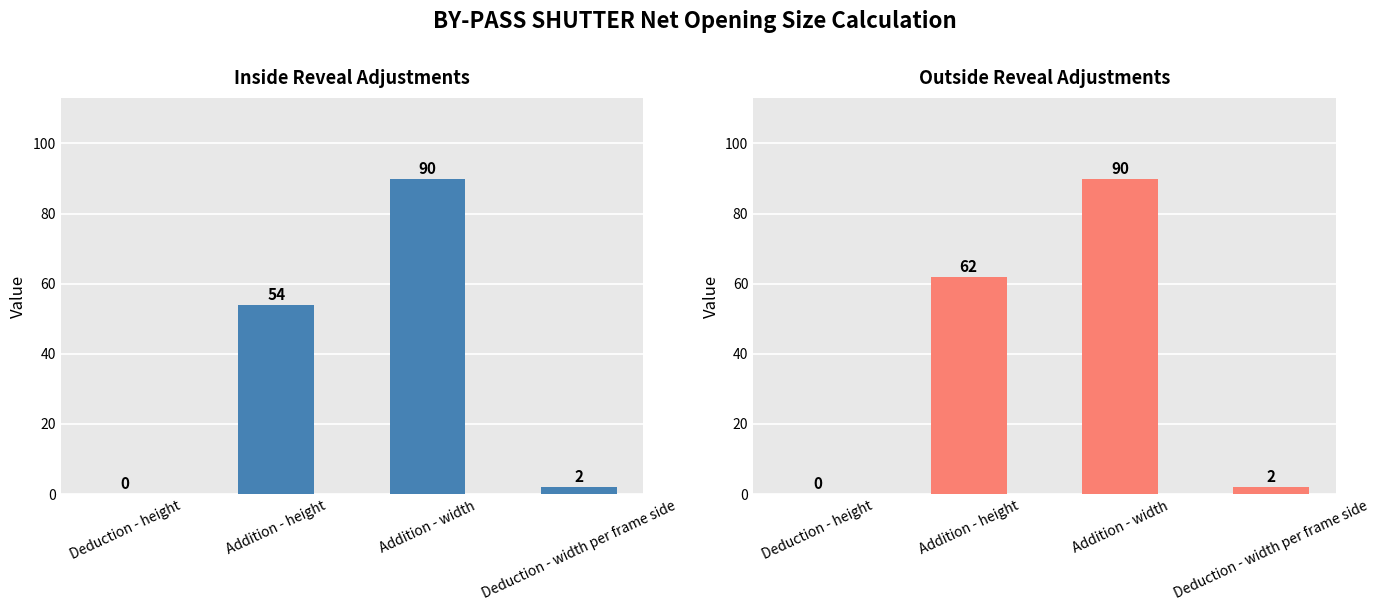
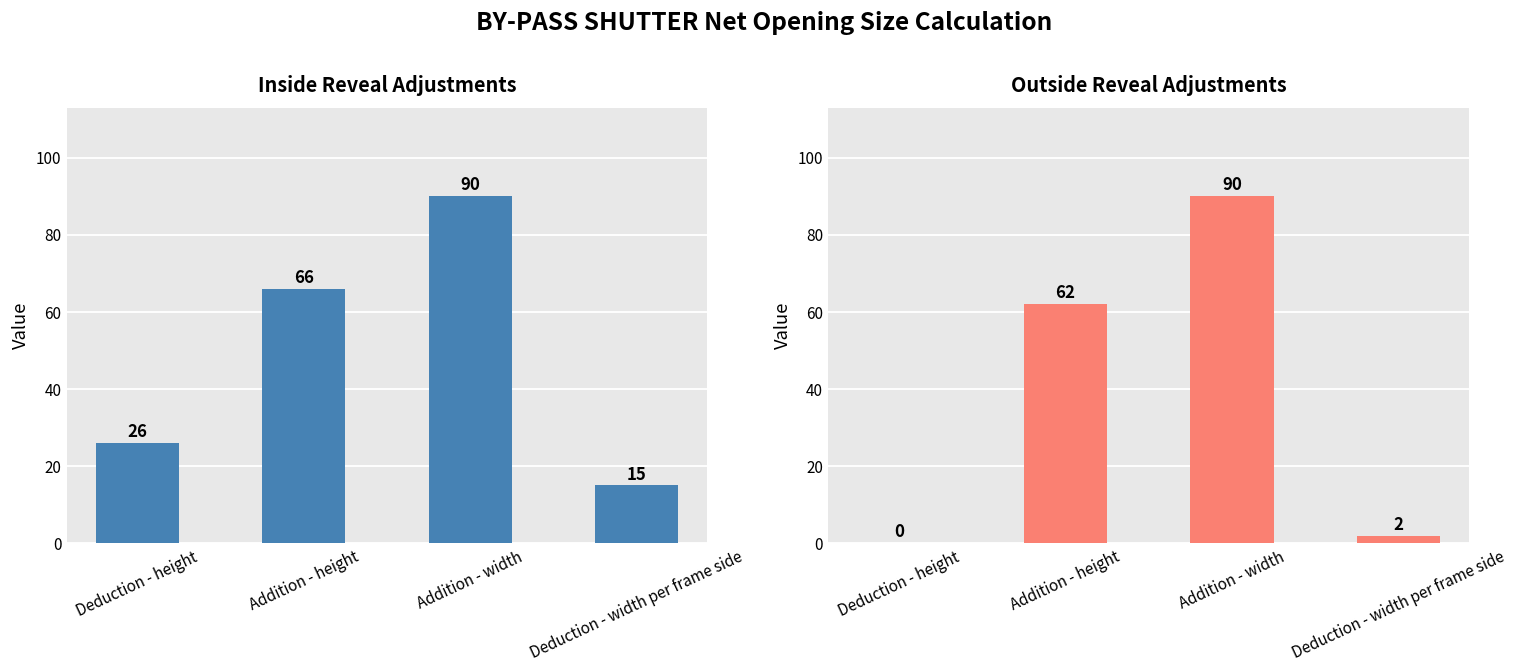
Inside Reveal Adjustments, Deduction - height: 0 -> 26
Inside Reveal Adjustments, Addition - height: 54 -> 66
Inside Reveal Adjustments, Deduction - width per frame side: 2 -> 15
